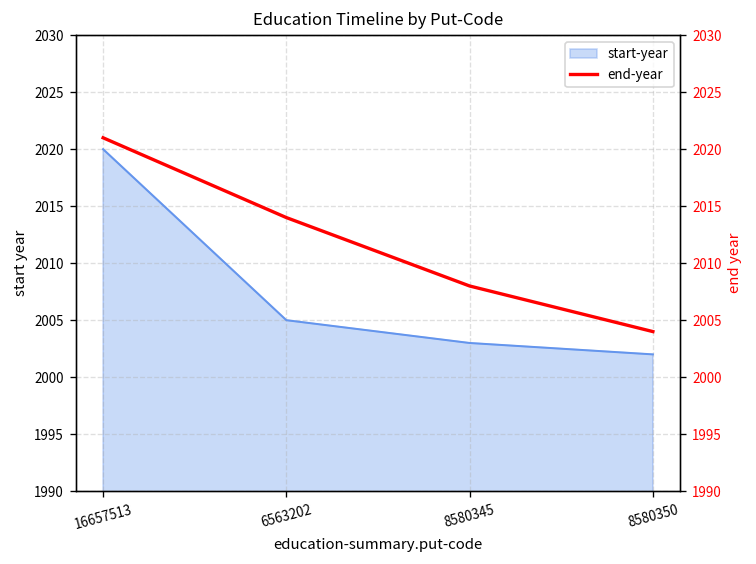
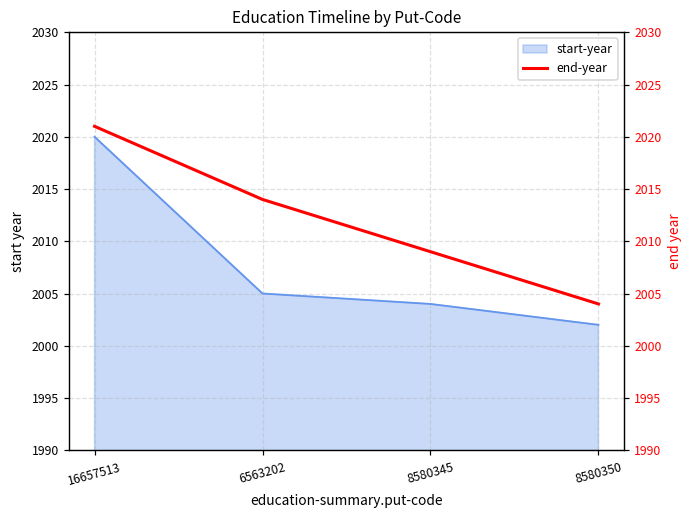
start-year, 8580345: 2003 -> 2004
end-year, 8580345: 2008 -> 2009
